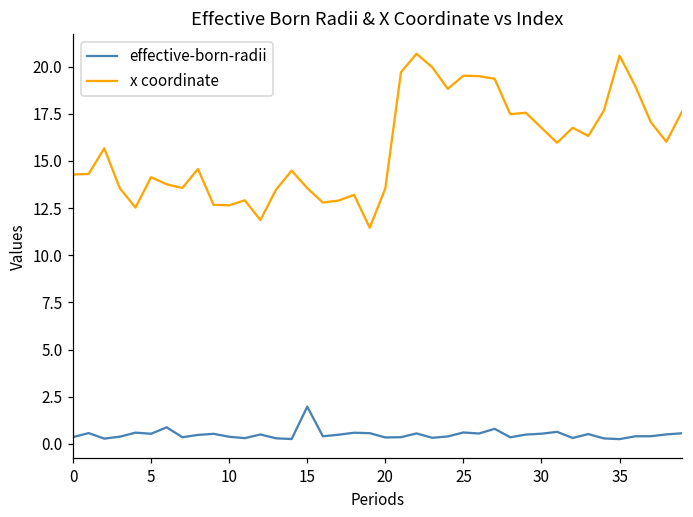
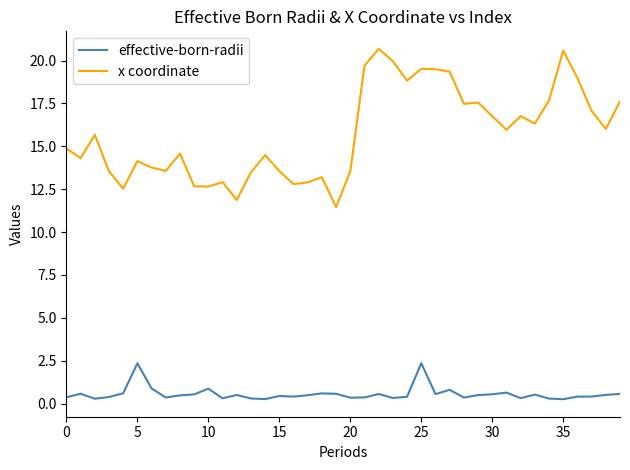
x coordinate, 0: 14.3 -> 14.9
effective-born-radii, 5: 0.5 -> 2.3
effective-born-radii, 10: 0.4 -> 0.9
effective-born-radii, 15: 2.0 -> 0.4
effective-born-radii, 25: 0.6 -> 2.4
